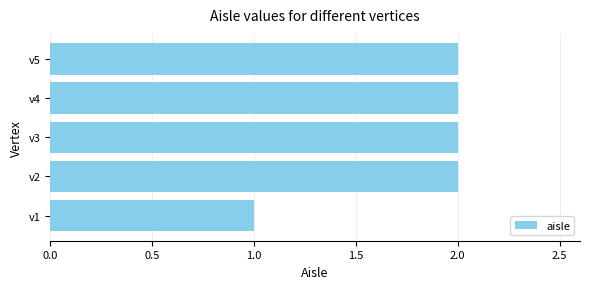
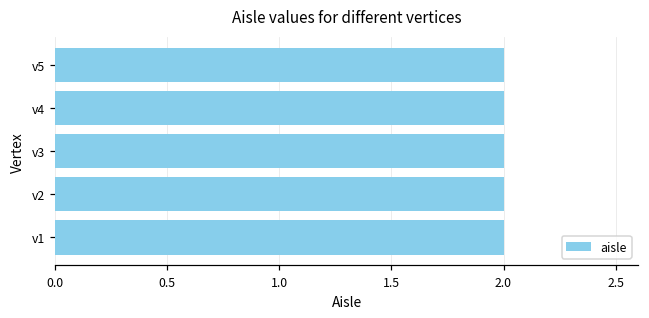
v1: 1 -> 2
